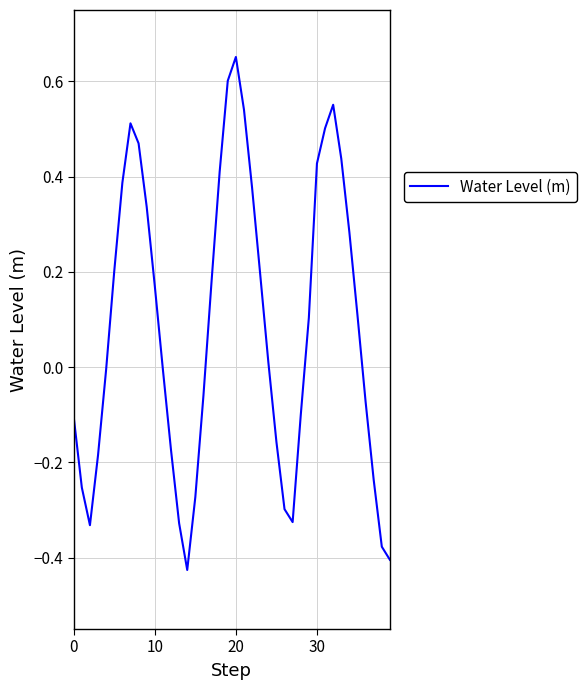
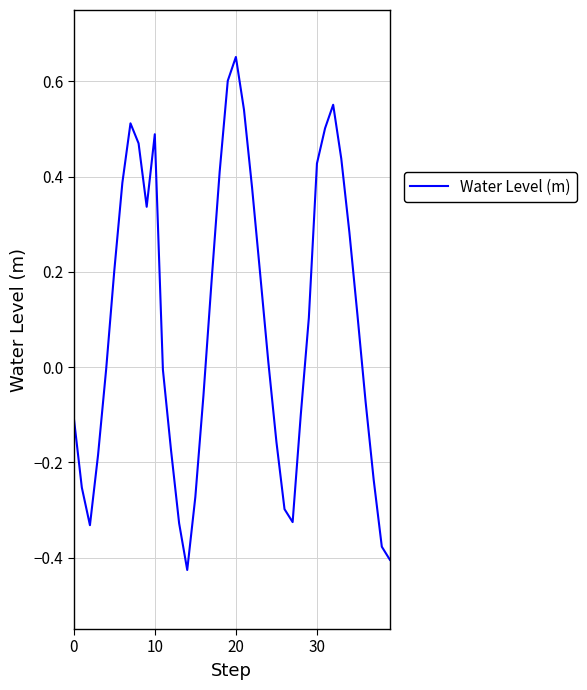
10: 0.17 -> 0.49
